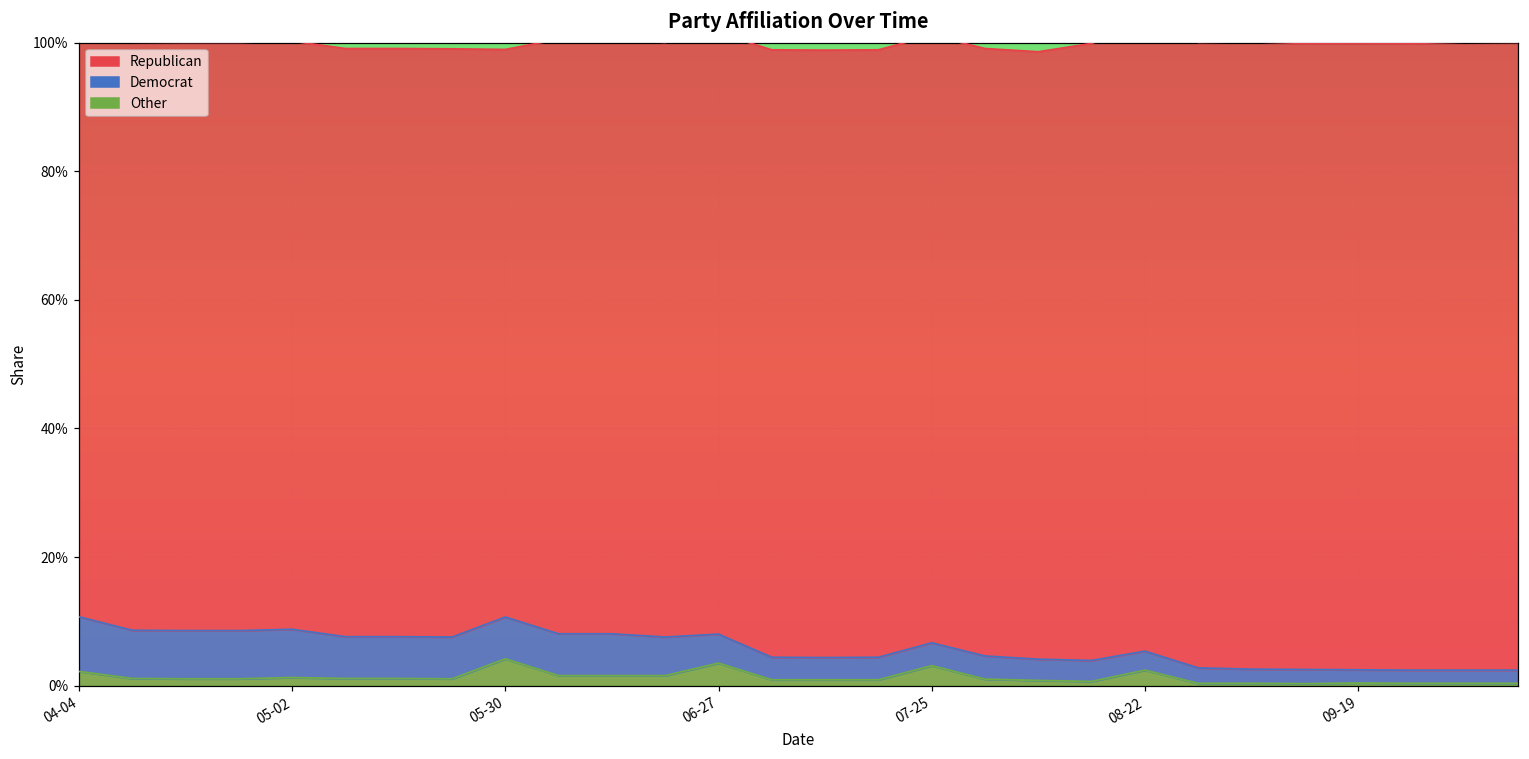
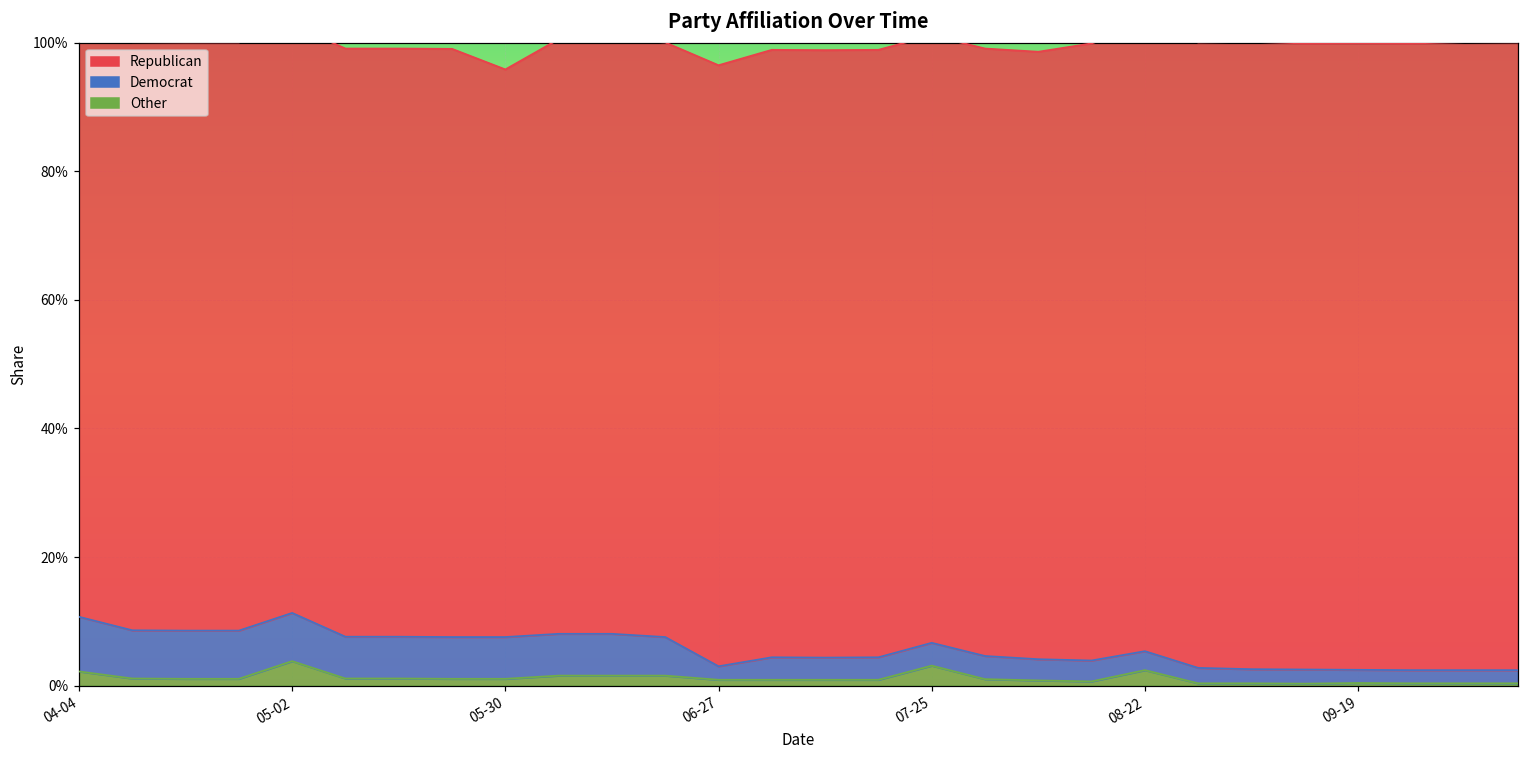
Other, 05-02: 1% -> 4%
Other, 05-30: 4% -> 1%
Other, 06-27: 4% -> 1%
Democrat, 06-27: 5% -> 2%
